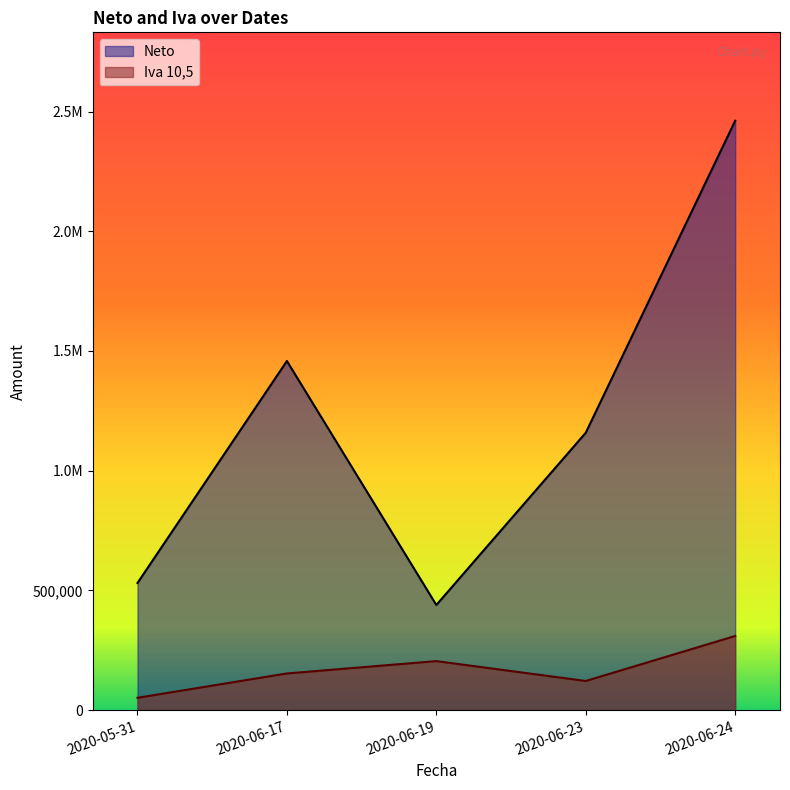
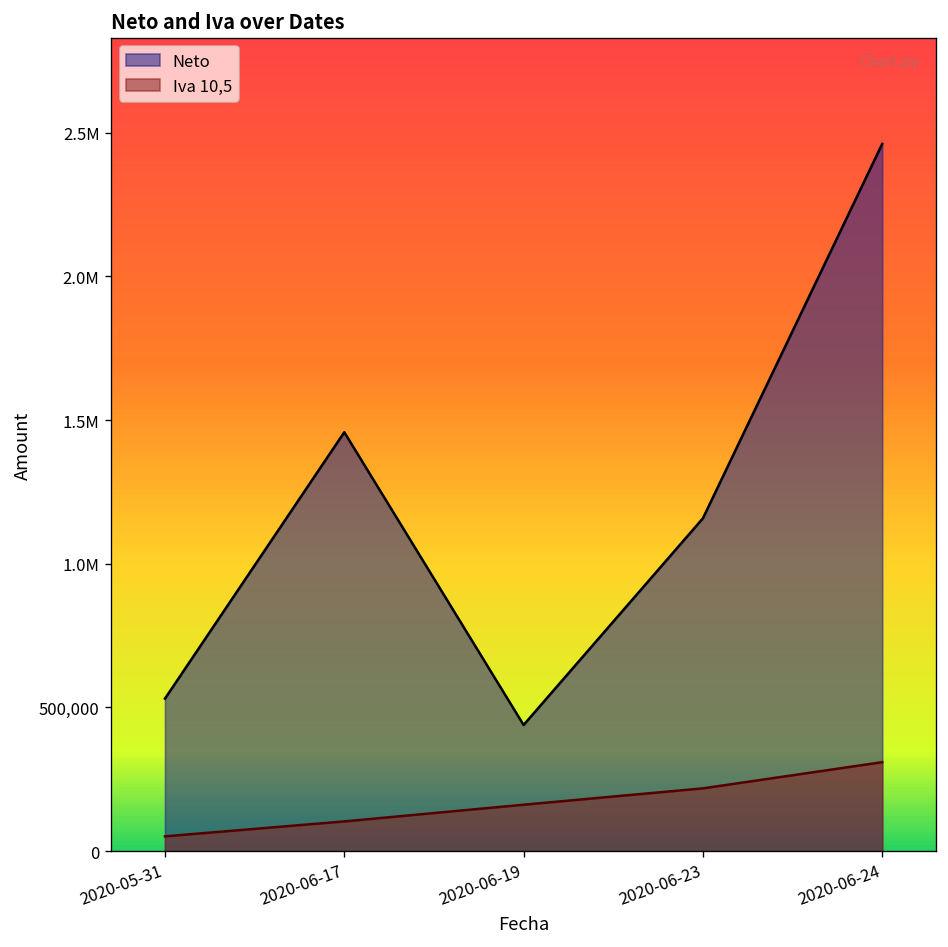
Iva 10,5, 2020-06-17: 150,000 -> 100,000
Iva 10,5, 2020-06-19: 200,000 -> 160,000
Iva 10,5, 2020-06-23: 120,000 -> 220,000
